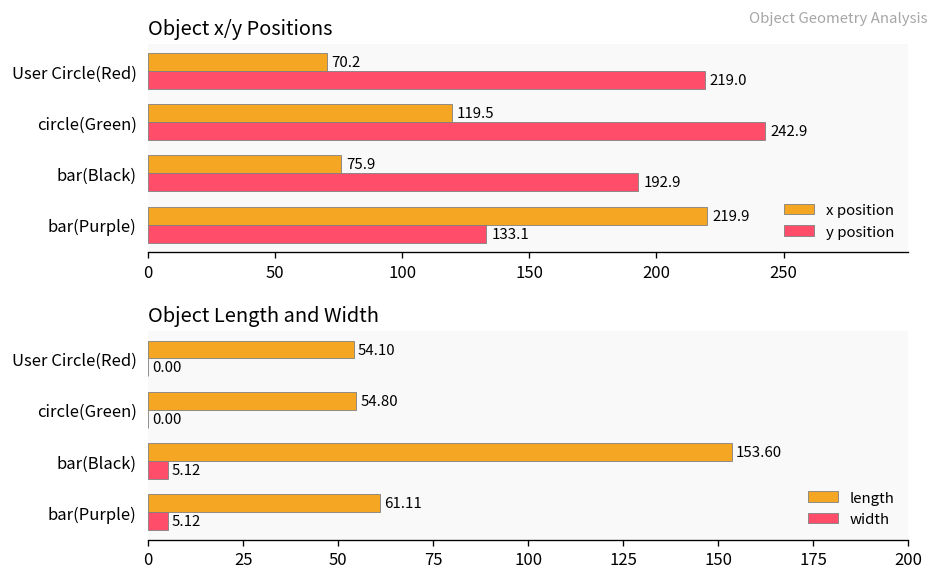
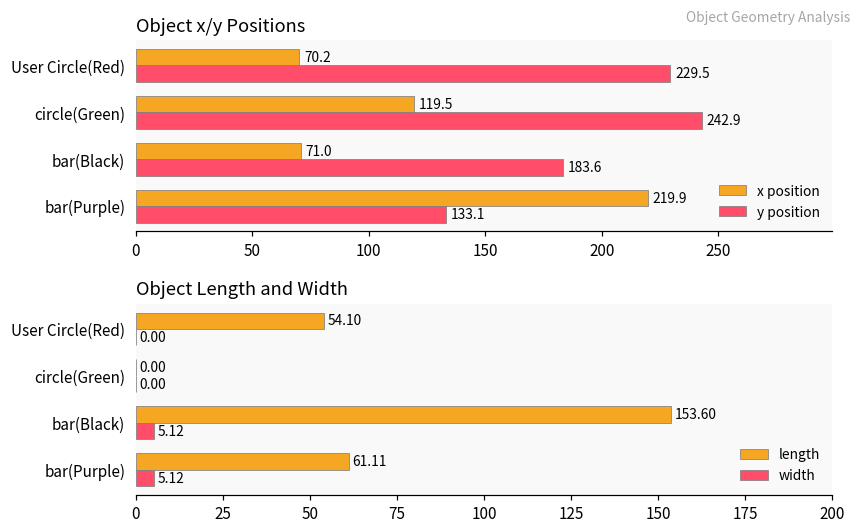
Object x/y Positions, y position, User Circle(Red): 219.0 -> 229.5
Object x/y Positions, x position, bar(Black): 75.9 -> 71.0
Object x/y Positions, y position, bar(Black): 192.9 -> 183.6
Object Length and Width, length, circle(Green): 54.80 -> 0.00
